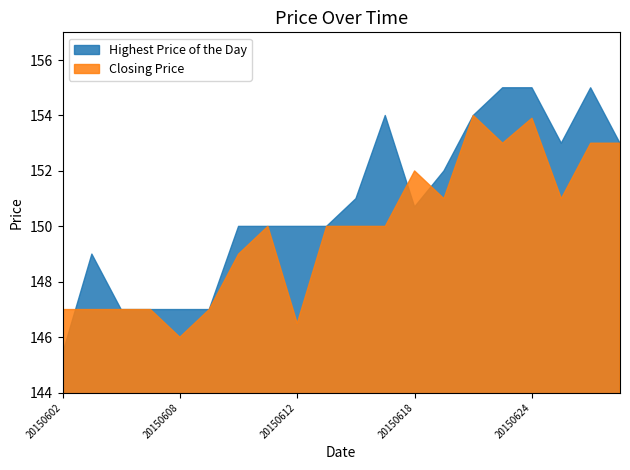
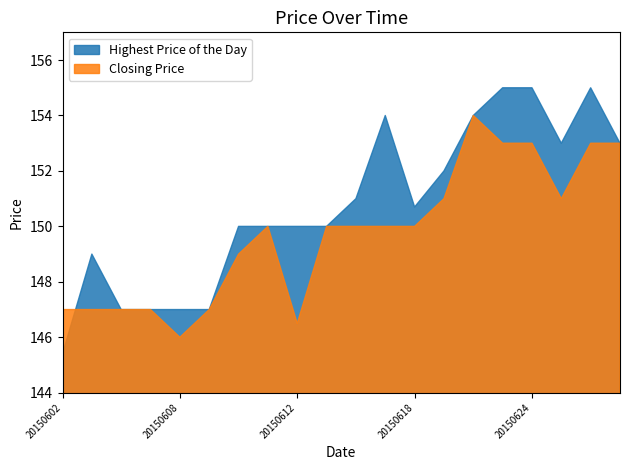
Closing Price, 20150618: 152 -> 150
Closing Price, 20150624: 153.9 -> 153.0
